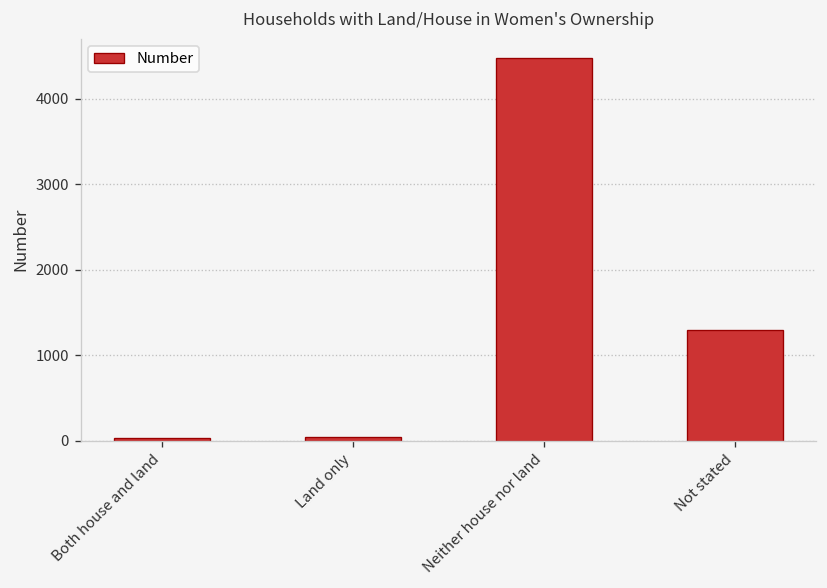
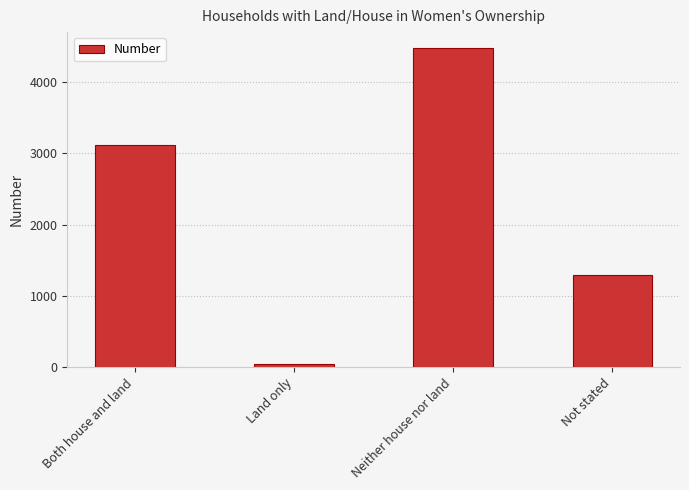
Both house and land: 0 -> 3100
